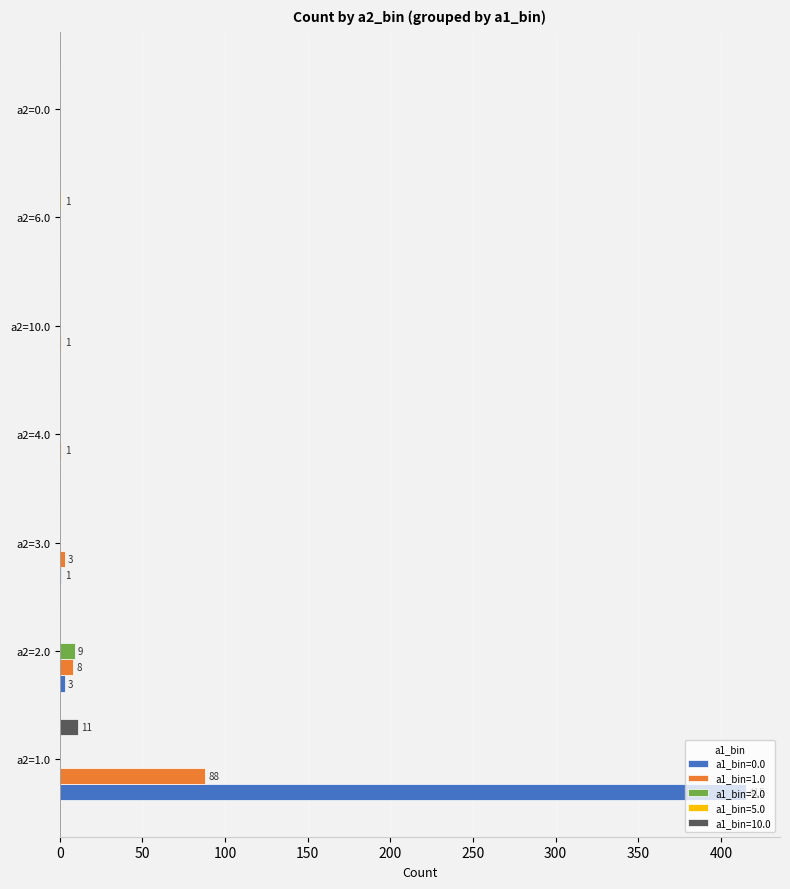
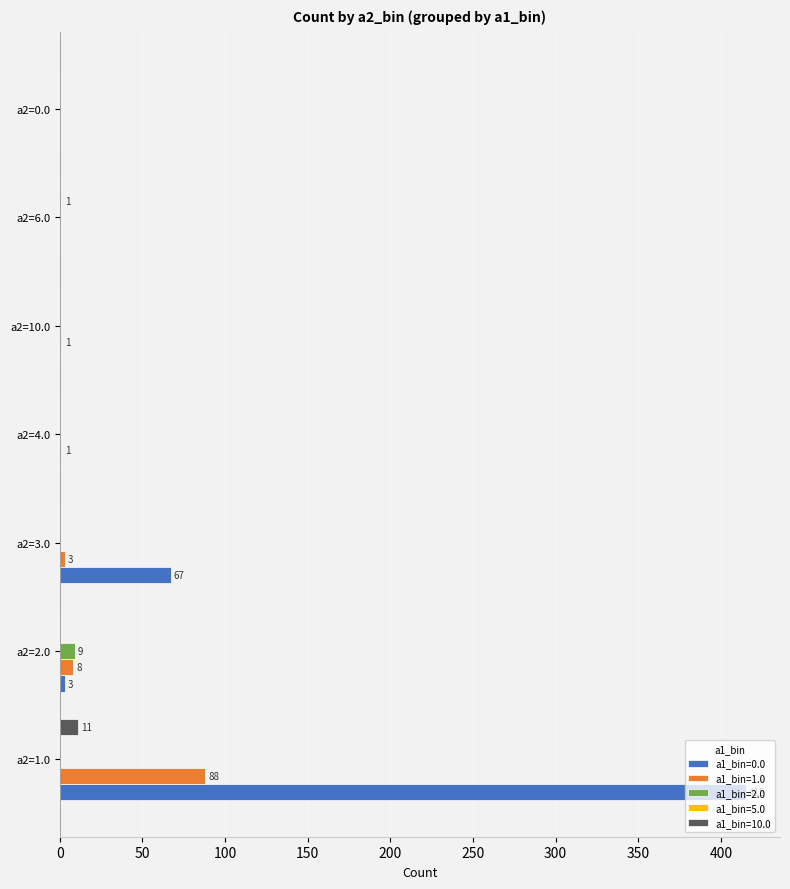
a1_bin=0.0, a2=3.0: 1 -> 67
